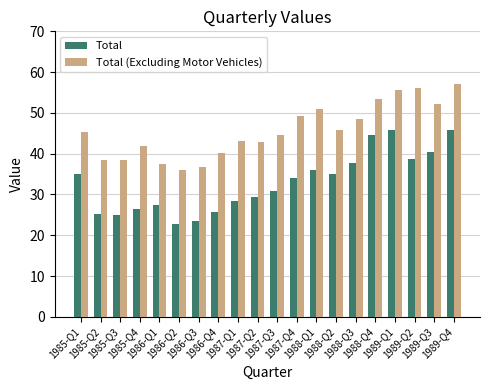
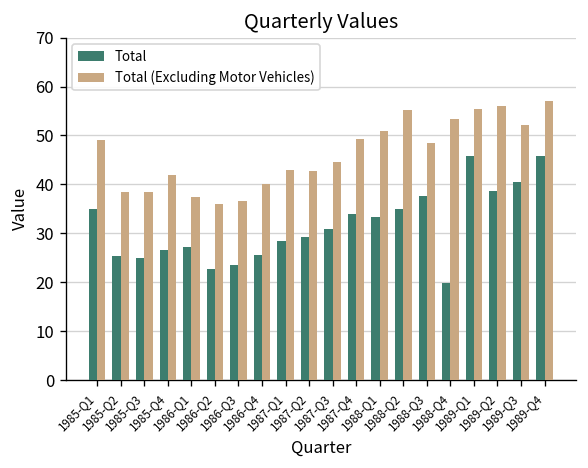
Total (Excluding Motor Vehicles), 1985-Q1: 45 -> 49
Total, 1988-Q1: 36 -> 33
Total (Excluding Motor Vehicles), 1988-Q2: 46 -> 55
Total, 1988-Q4: 45 -> 20
